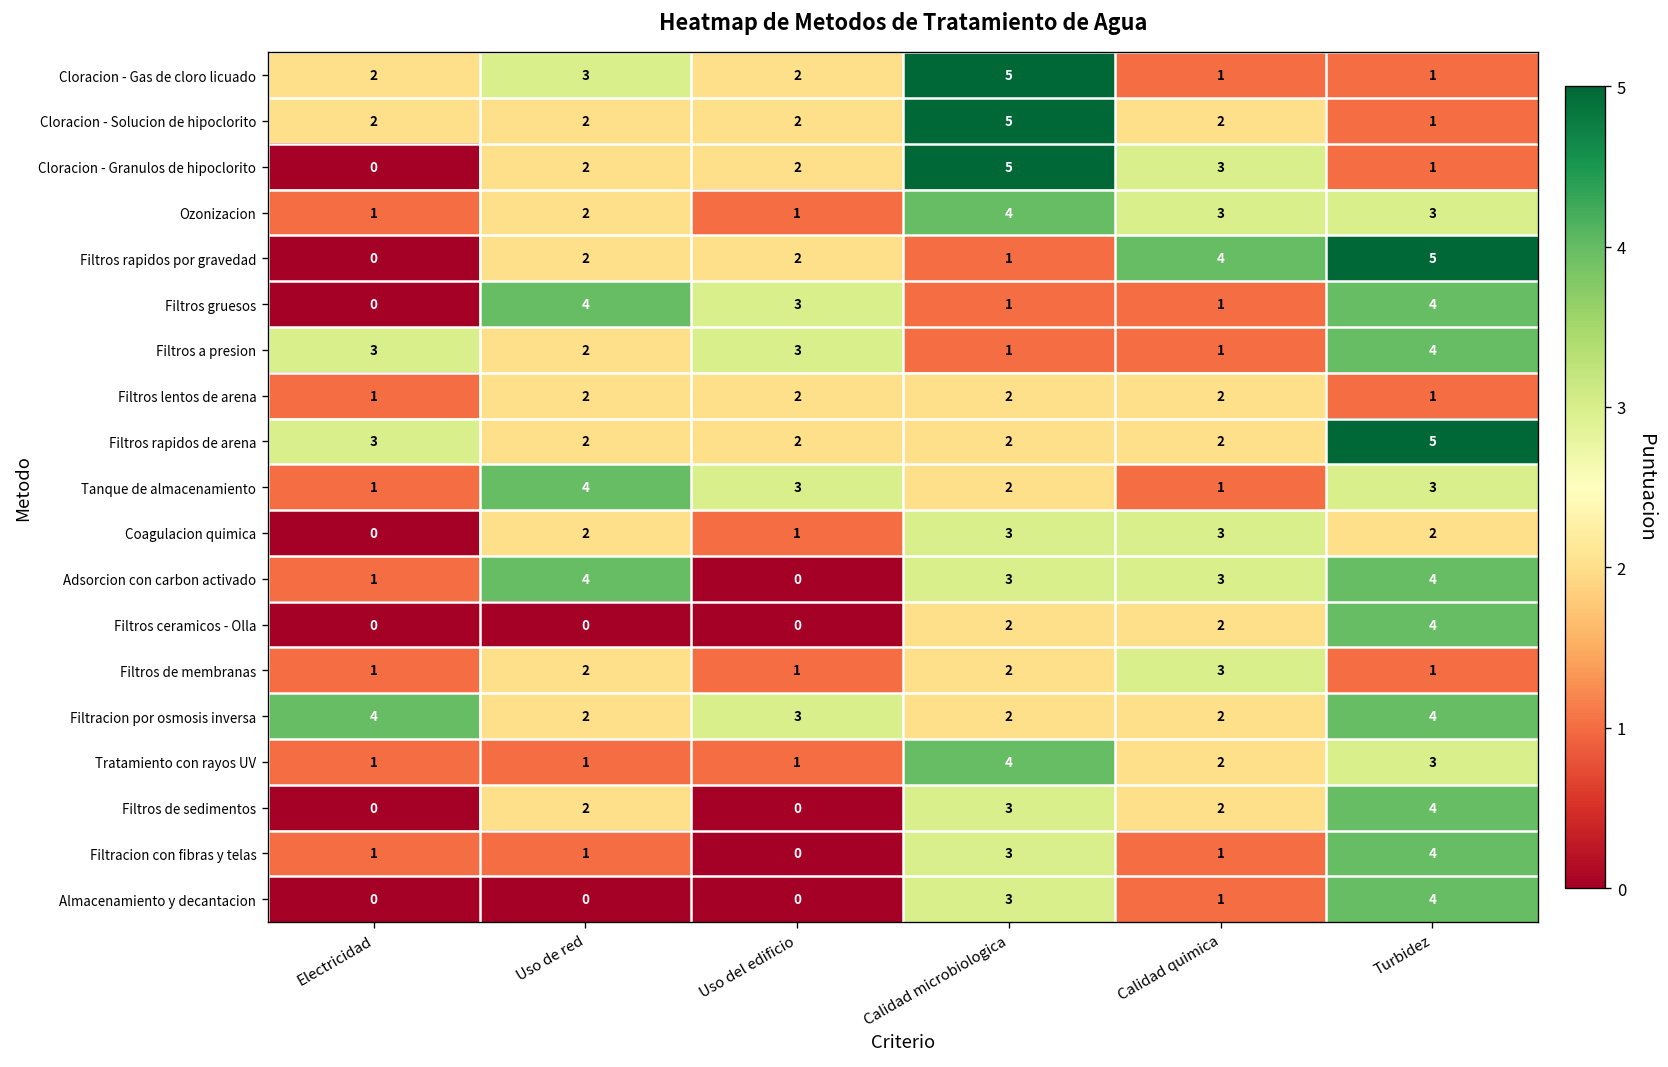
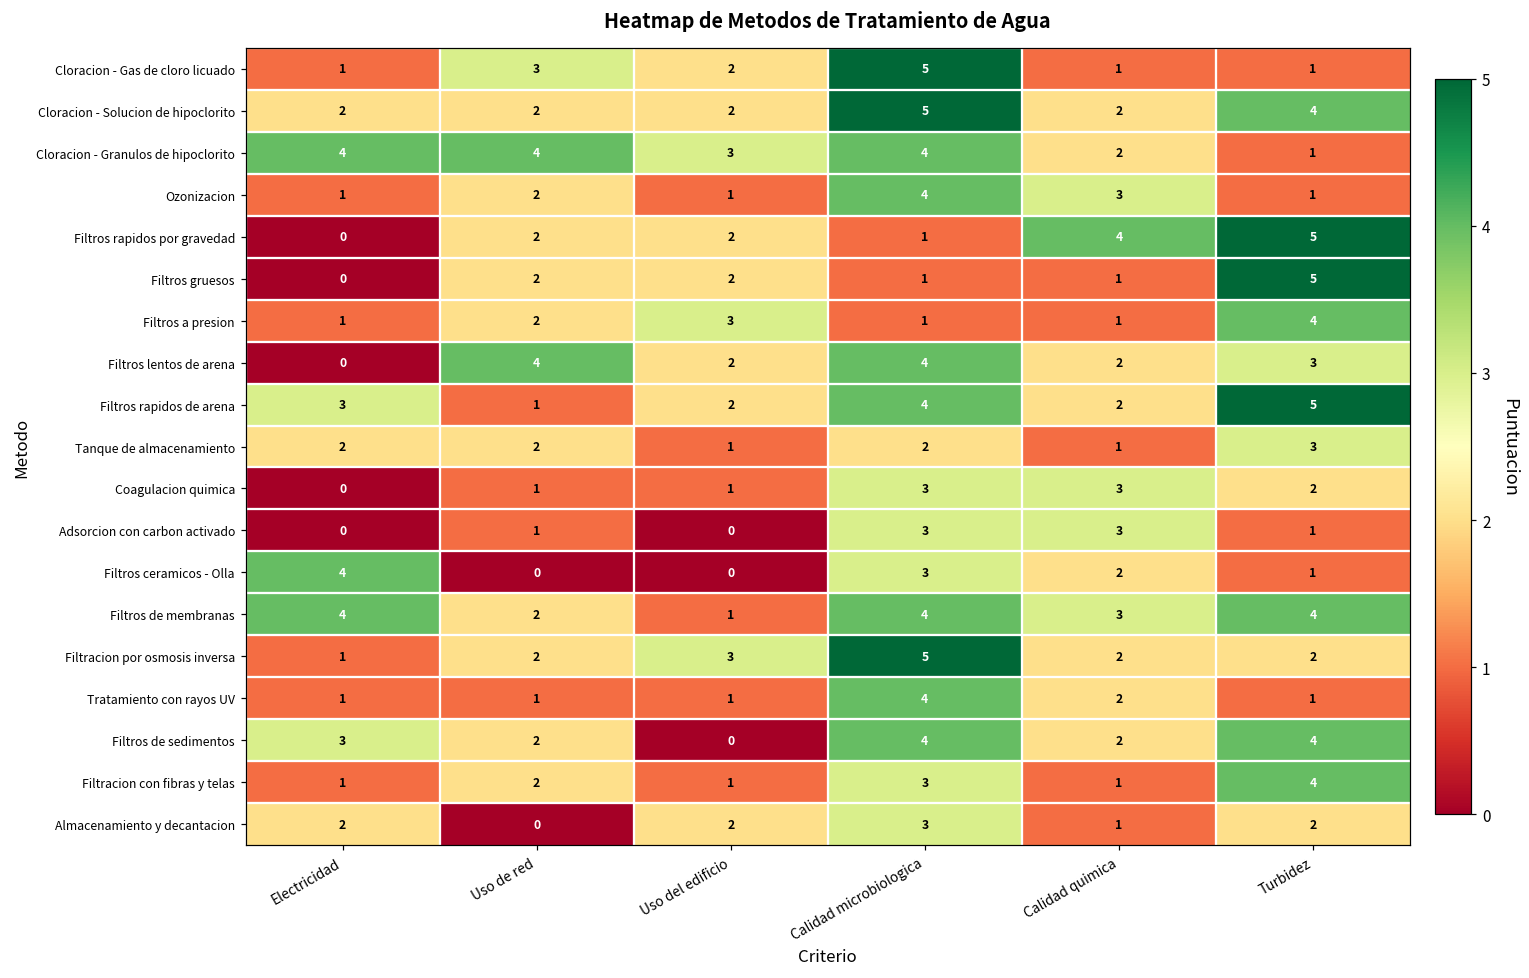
Cloracion - Gas de cloro licuado, Electricidad: 2 -> 1
Cloracion - Solucion de hipoclorito, Turbidez: 1 -> 4
Cloracion - Granulos de hipoclorito, Electricidad: 0 -> 4
Cloracion - Granulos de hipoclorito, Uso de red: 2 -> 4
Cloracion - Granulos de hipoclorito, Uso del edificio: 2 -> 3
Cloracion - Granulos de hipoclorito, Calidad microbiologica: 5 -> 4
Cloracion - Granulos de hipoclorito, Calidad quimica: 3 -> 2
Ozonizacion, Turbidez: 3 -> 1
Filtros gruesos, Uso de red: 4 -> 2
Filtros gruesos, Uso del edificio: 3 -> 2
Filtros gruesos, Turbidez: 4 -> 5
Filtros a presion, Electricidad: 3 -> 1
Filtros lentos de arena, Electricidad: 1 -> 0
Filtros lentos de arena, Uso de red: 2 -> 4
Filtros lentos de arena, Calidad microbiologica: 2 -> 4
Filtros lentos de arena, Turbidez: 1 -> 3
Filtros rapidos de arena, Uso de red: 2 -> 1
Filtros rapidos de arena, Calidad microbiologica: 2 -> 4
Tanque de almacenamiento, Electricidad: 1 -> 2
Tanque de almacenamiento, Uso de red: 4 -> 2
Tanque de almacenamiento, Uso del edificio: 3 -> 1
Coagulacion quimica, Uso de red: 2 -> 1
Adsorcion con carbon activado, Electricidad: 1 -> 0
Adsorcion con carbon activado, Uso de red: 4 -> 1
Adsorcion con carbon activado, Turbidez: 4 -> 1
Filtros ceramicos - Olla, Electricidad: 0 -> 4
Filtros ceramicos - Olla, Calidad microbiologica: 2 -> 3
Filtros ceramicos - Olla, Turbidez: 4 -> 1
Filtros de membranas, Electricidad: 1 -> 4
Filtros de membranas, Calidad microbiologica: 2 -> 4
Filtros de membranas, Turbidez: 1 -> 4
Filtracion por osmosis inversa, Electricidad: 4 -> 1
Filtracion por osmosis inversa, Calidad microbiologica: 2 -> 5
Filtracion por osmosis inversa, Turbidez: 4 -> 2
Tratamiento con rayos UV, Turbidez: 3 -> 1
Filtros de sedimentos, Electricidad: 0 -> 3
Filtros de sedimentos, Calidad microbiologica: 3 -> 4
Filtracion con fibras y telas, Uso de red: 1 -> 2
Filtracion con fibras y telas, Uso del edificio: 0 -> 1
Almacenamiento y decantacion, Electricidad: 0 -> 2
Almacenamiento y decantacion, Uso del edificio: 0 -> 2
Almacenamiento y decantacion, Turbidez: 4 -> 2
